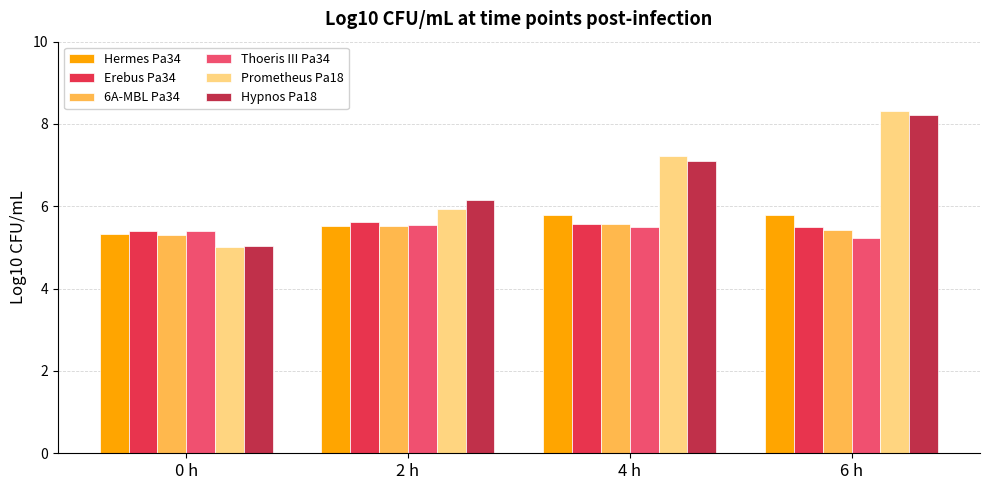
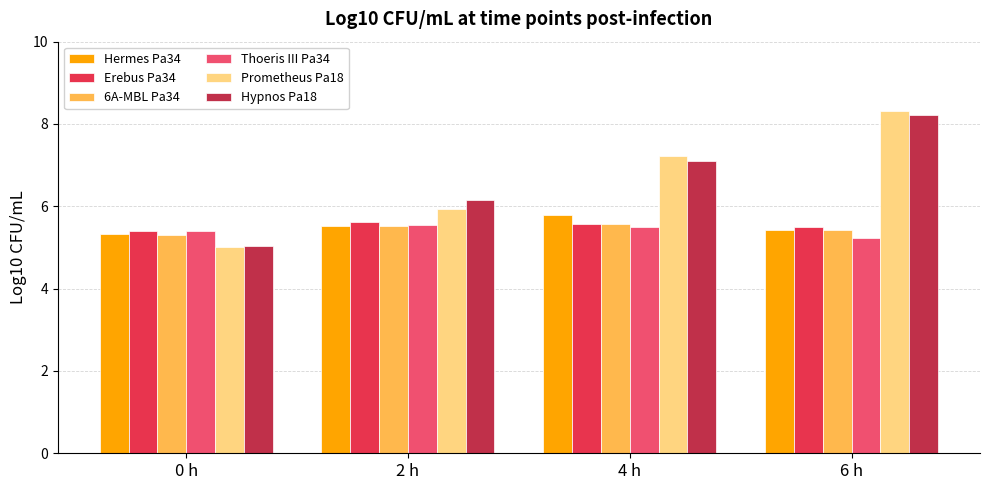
Hermes Pa34, 6 h: 5.8 -> 5.4
